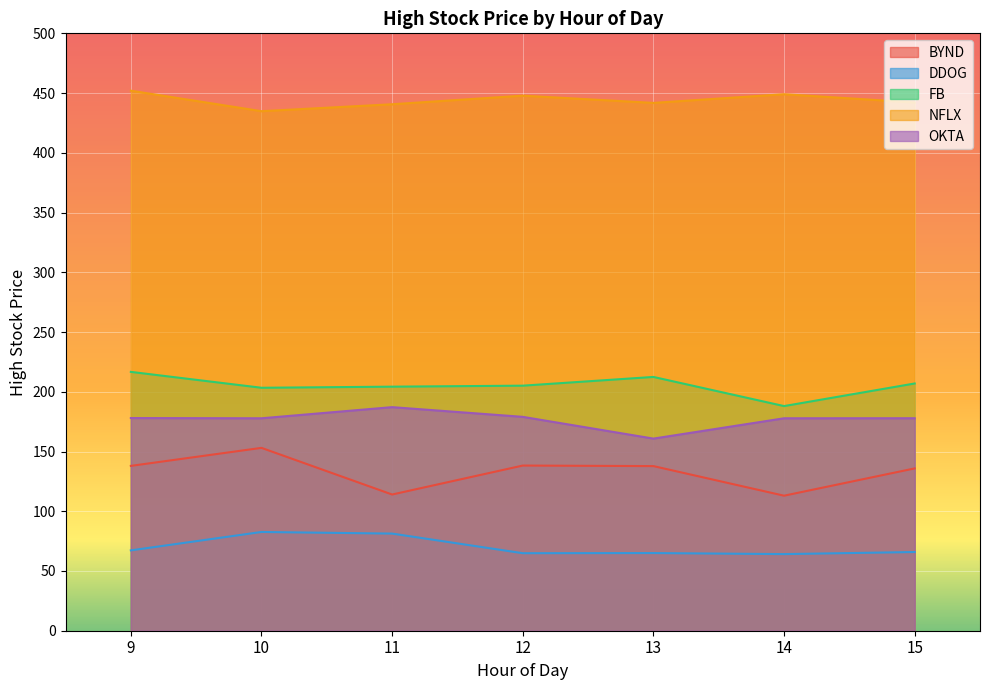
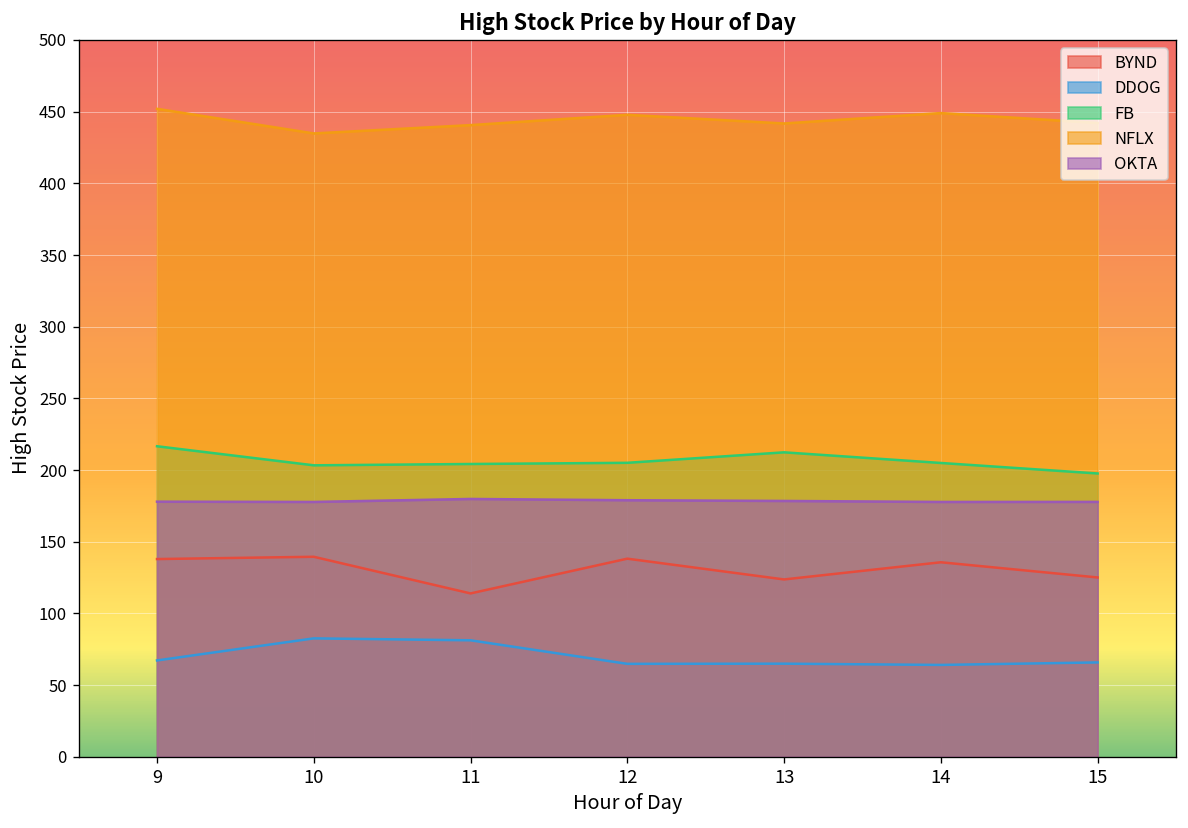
BYND, 10: 153 -> 140
OKTA, 11: 187 -> 180
BYND, 13: 138 -> 124
OKTA, 13: 161 -> 179
BYND, 14: 113 -> 136
FB, 14: 188 -> 205
BYND, 15: 136 -> 125
FB, 15: 207 -> 198
